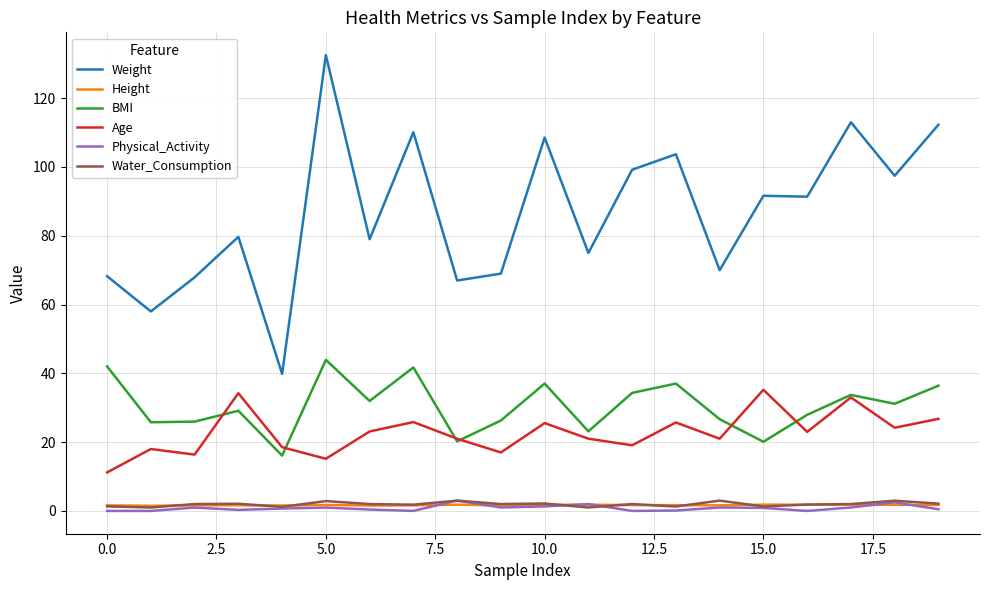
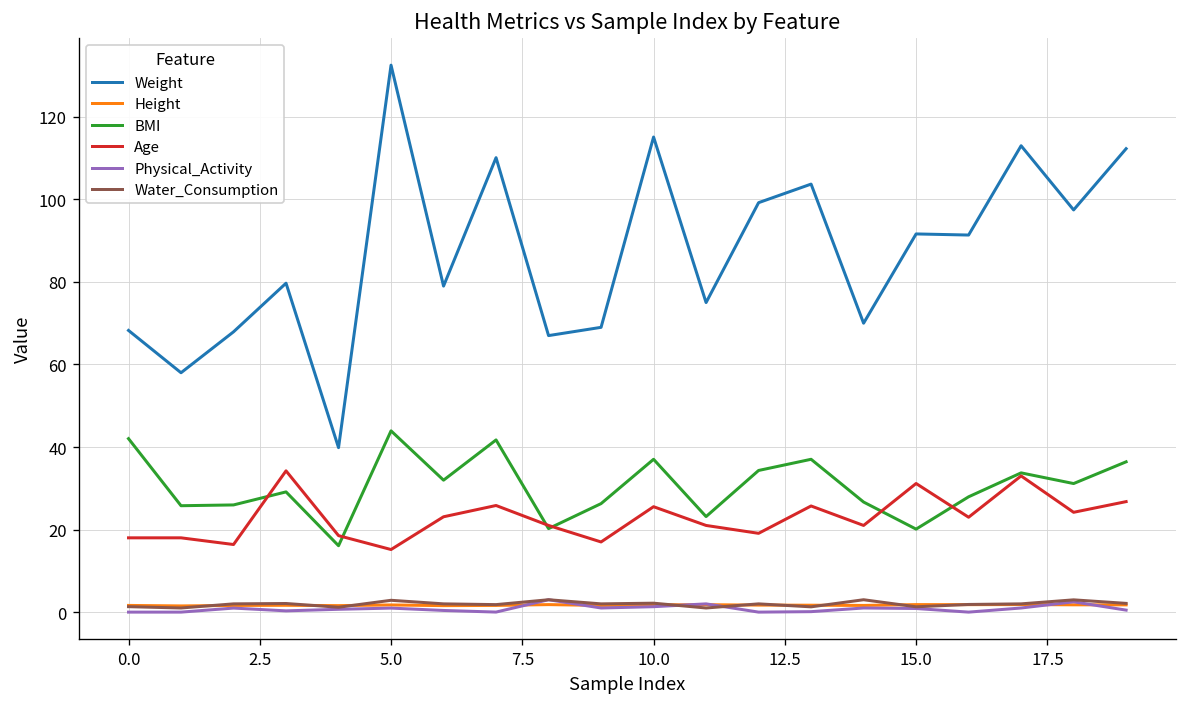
Age, 0.0: 11 -> 18
Weight, 10.0: 109 -> 115
Age, 15.0: 35 -> 31
